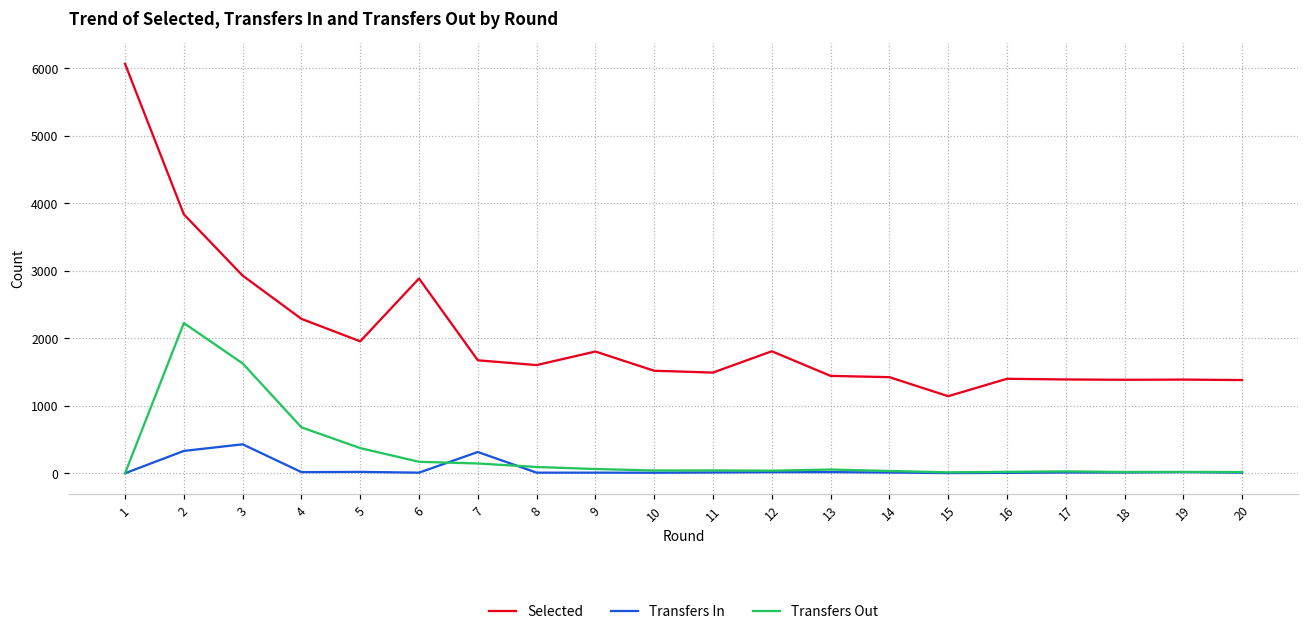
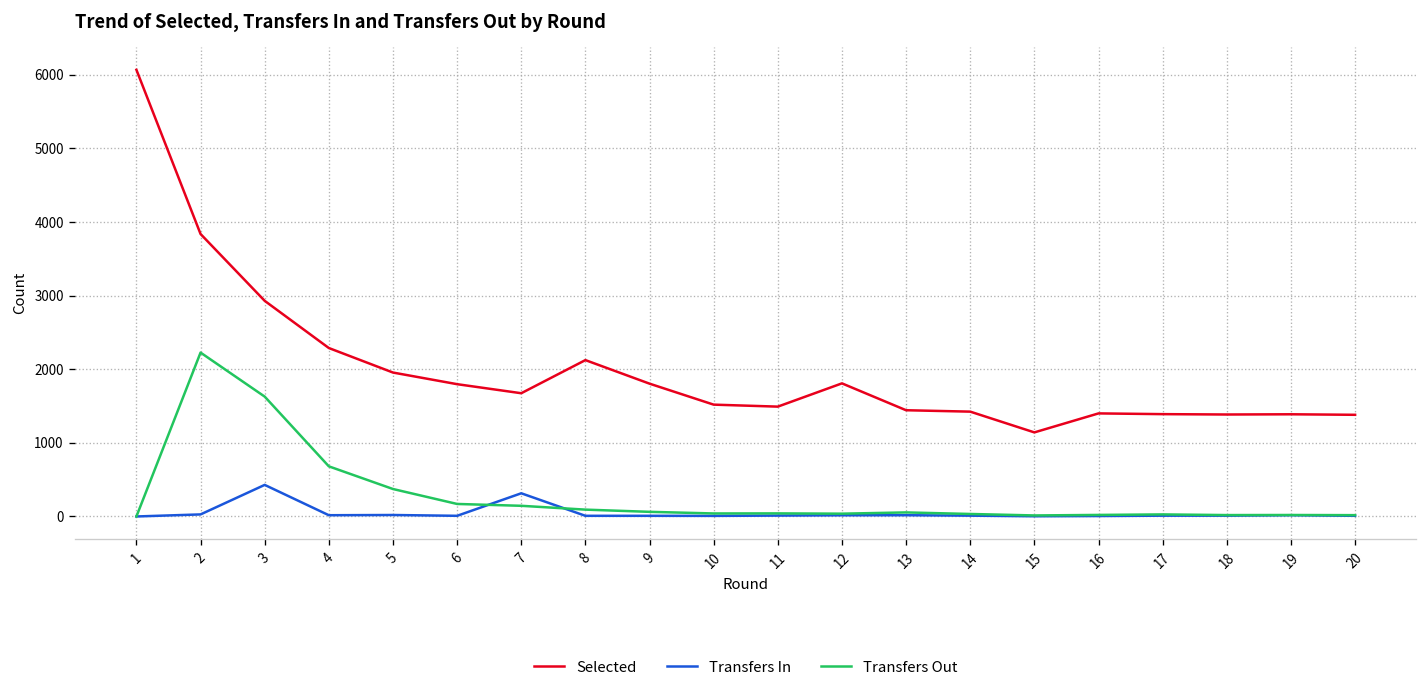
Transfers In, 2: 300 -> 0
Selected, 6: 2900 -> 1800
Selected, 8: 1600 -> 2100
